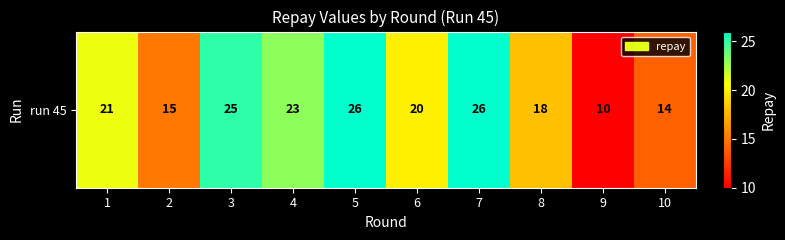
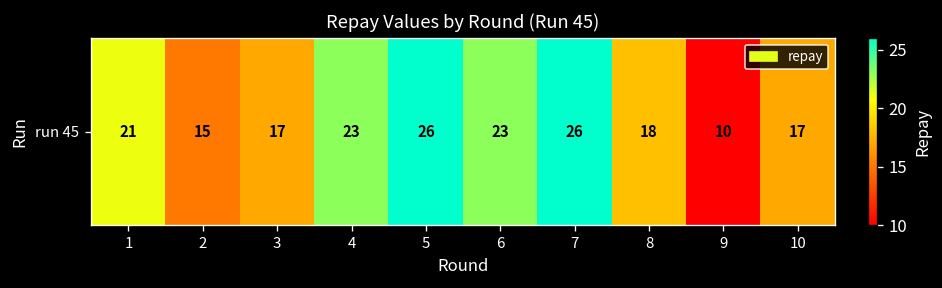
run 45, 3: 25 -> 17
run 45, 6: 20 -> 23
run 45, 10: 14 -> 17
